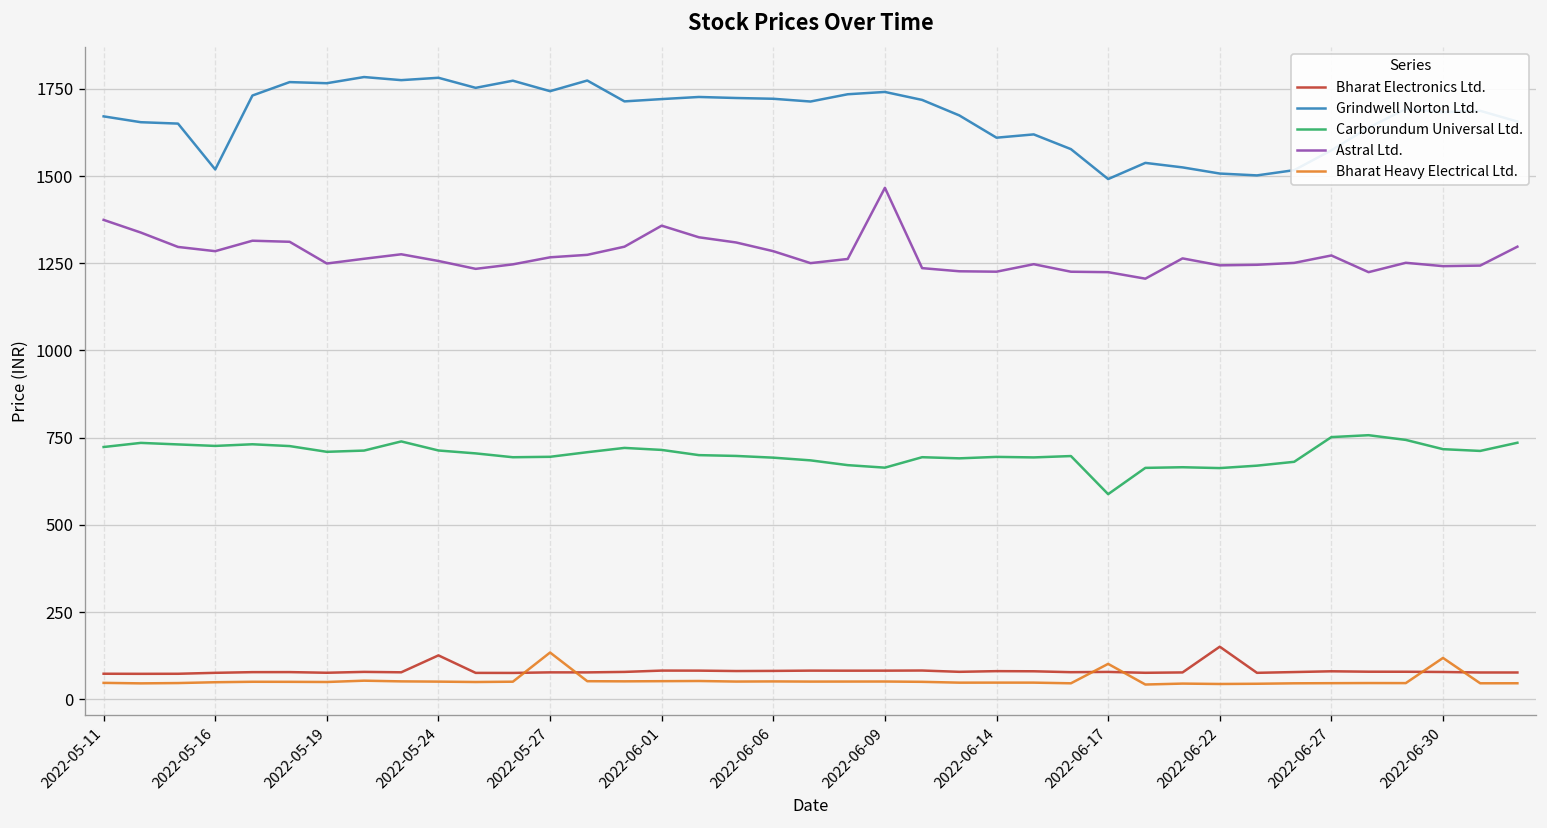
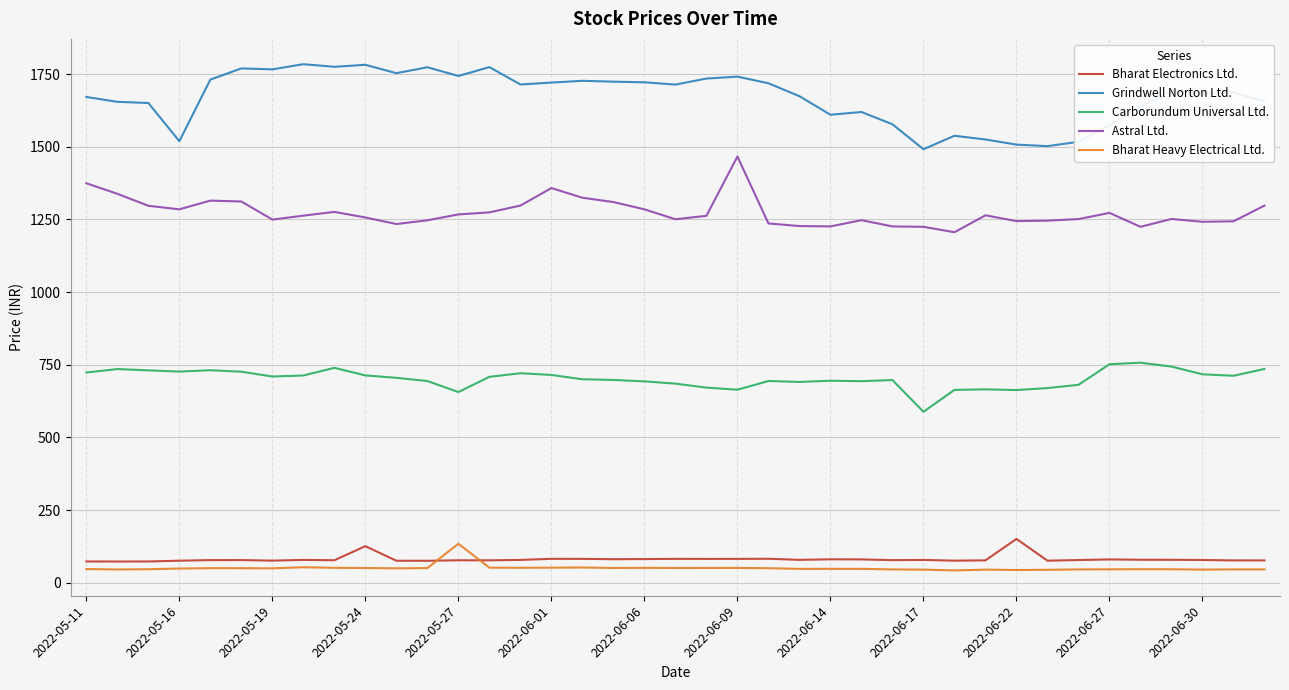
Carborundum Universal Ltd., 2022-05-27: 700 -> 660
Bharat Heavy Electrical Ltd., 2022-06-17: 100 -> 40
Bharat Heavy Electrical Ltd., 2022-06-30: 120 -> 40
